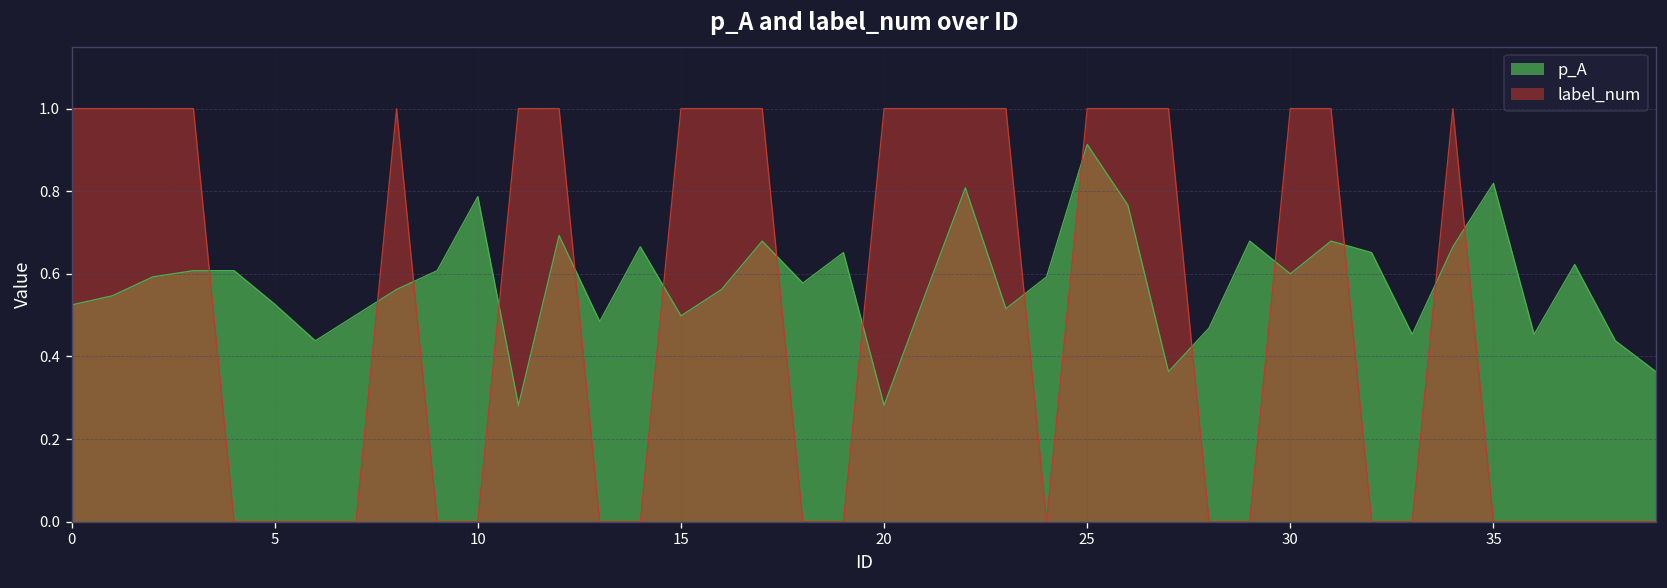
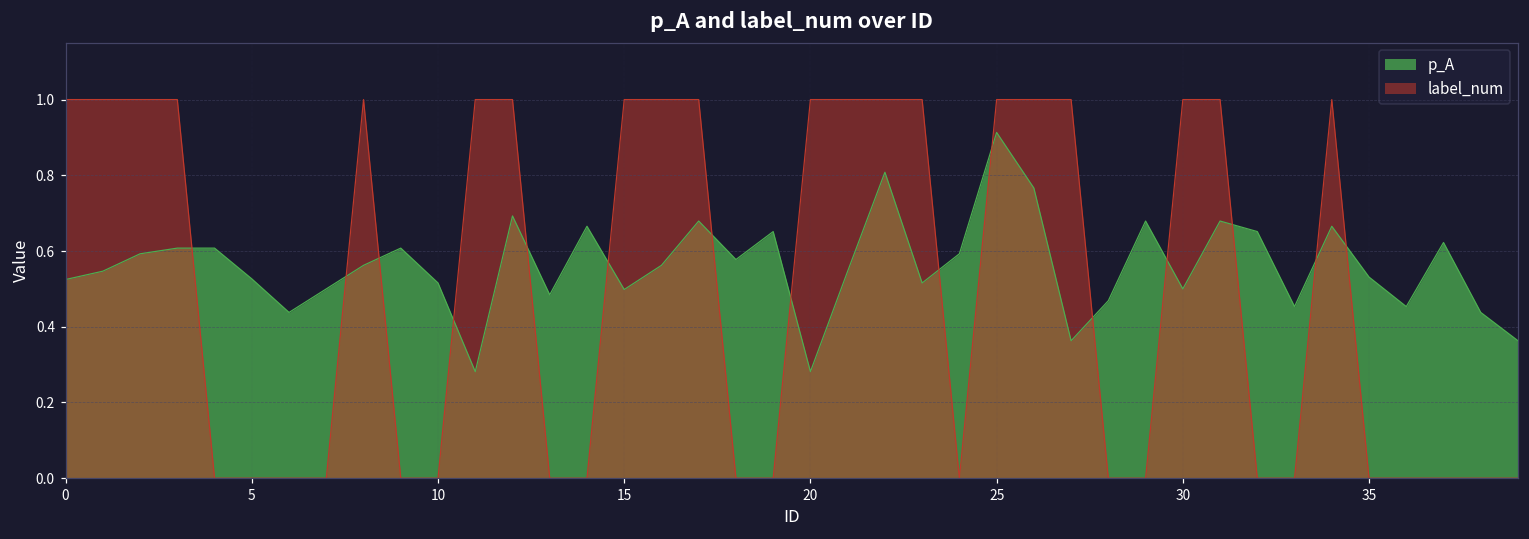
p_A, 10: 0.79 -> 0.52
p_A, 30: 0.6 -> 0.5
p_A, 35: 0.82 -> 0.53
